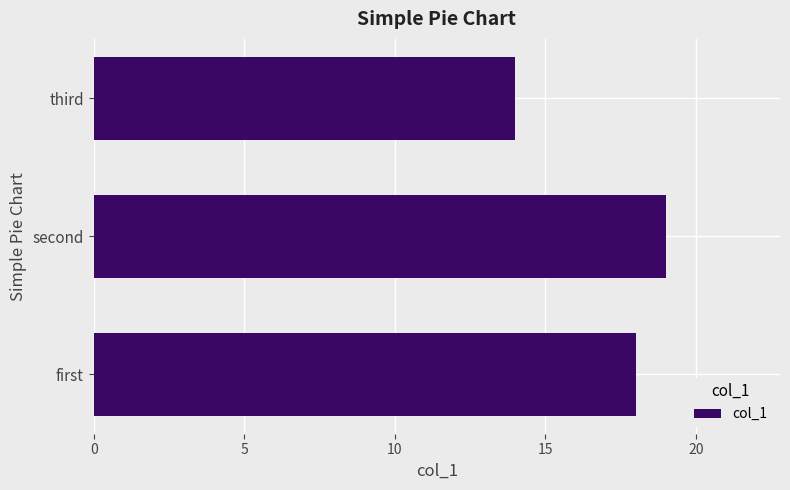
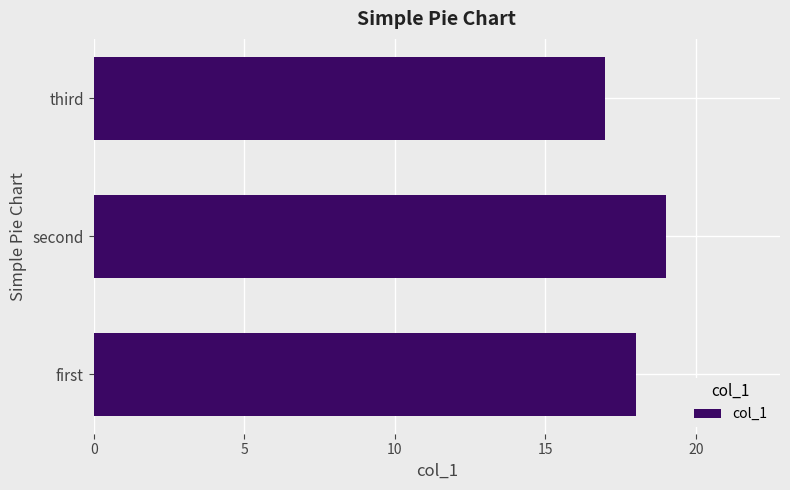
third: 14 -> 17
